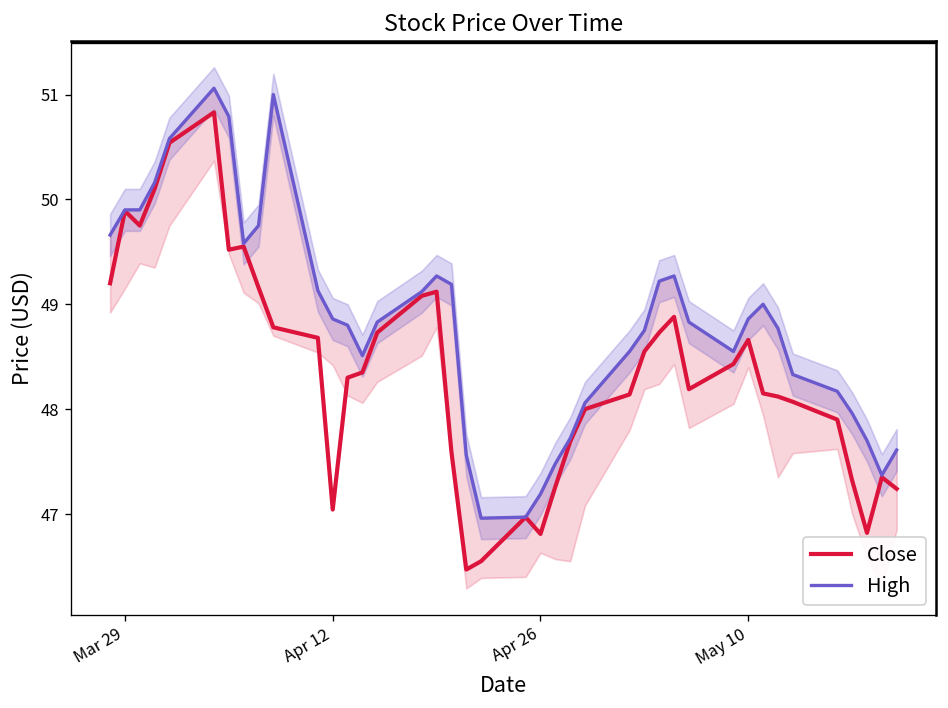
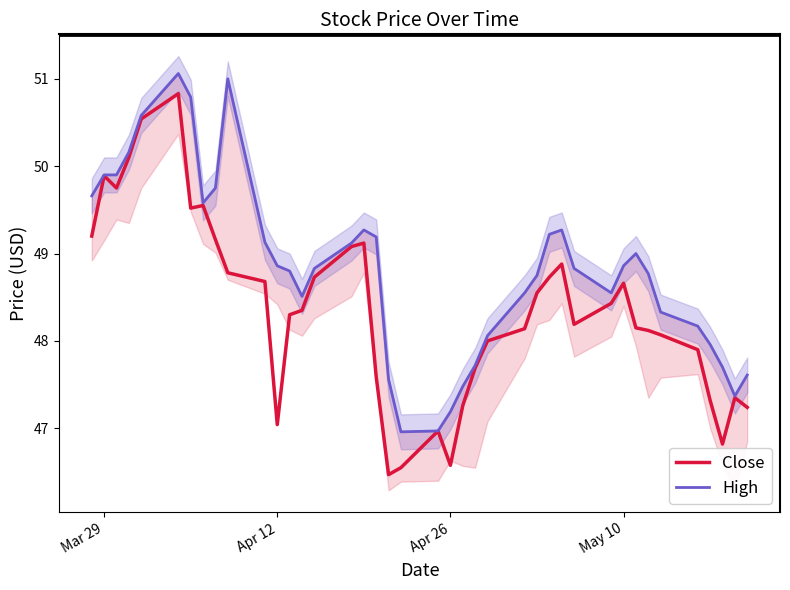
Close, Apr 26: 46.8 -> 46.6
